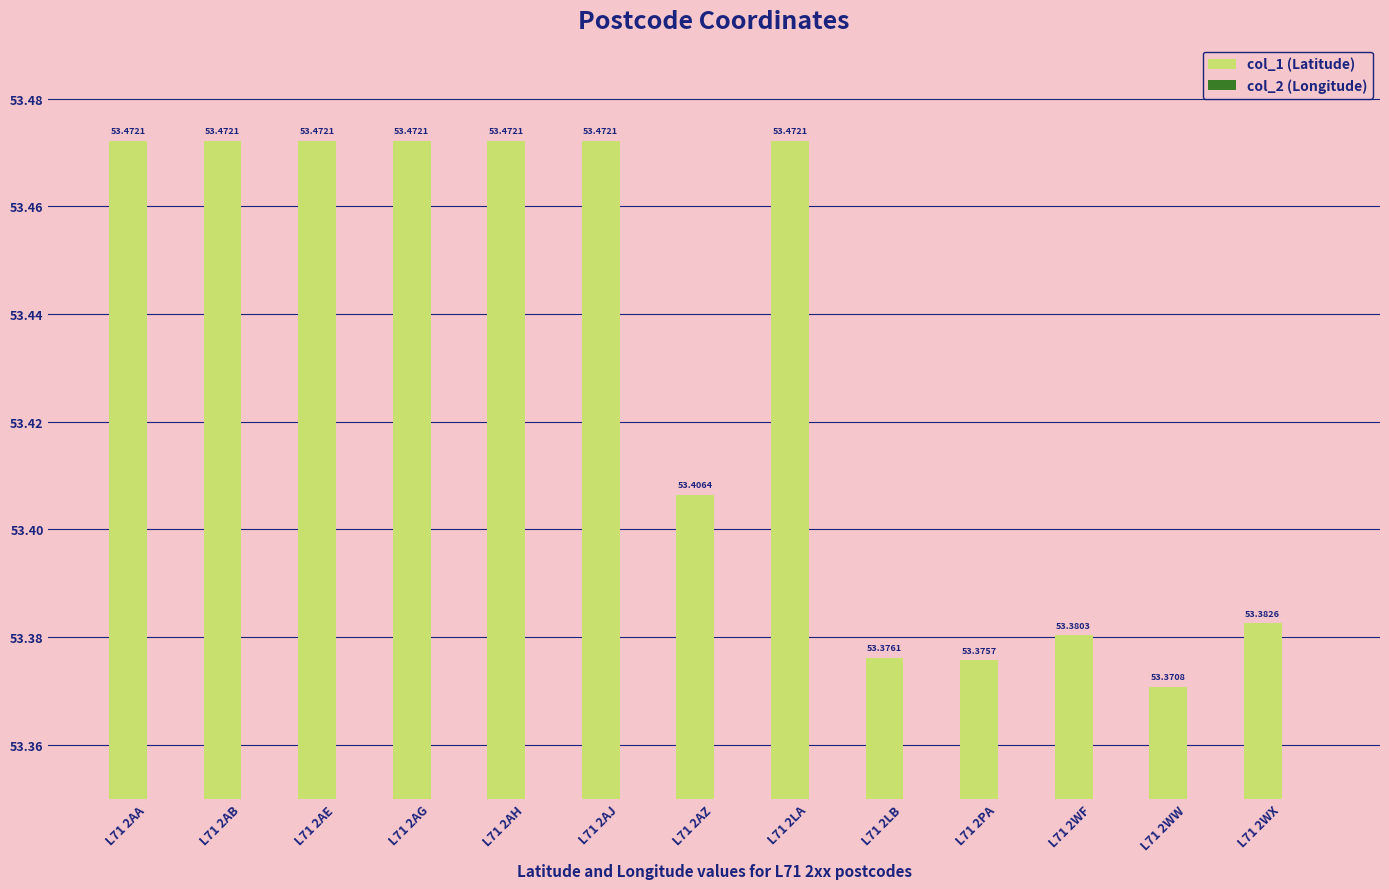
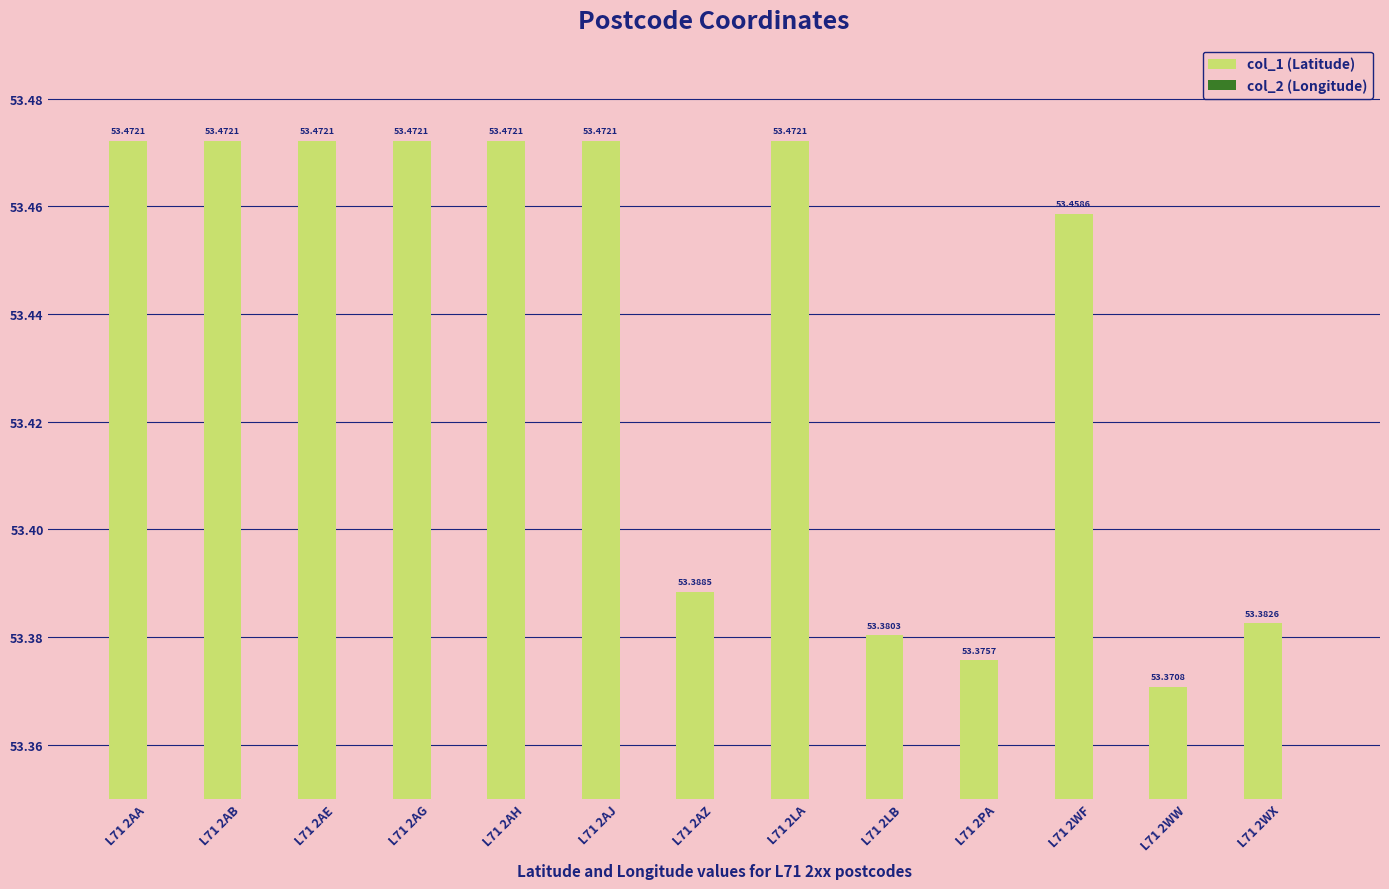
col_1 (Latitude), L71 2AZ: 53.4064 -> 53.3885
col_1 (Latitude), L71 2LB: 53.3761 -> 53.3803
col_1 (Latitude), L71 2WF: 53.3803 -> 53.4586
